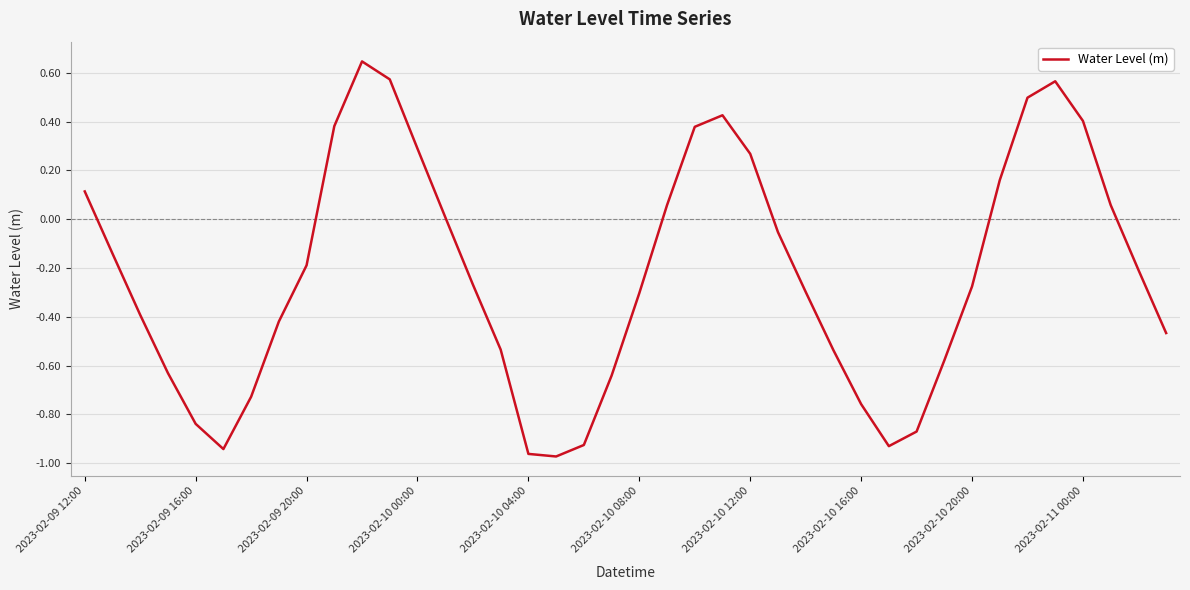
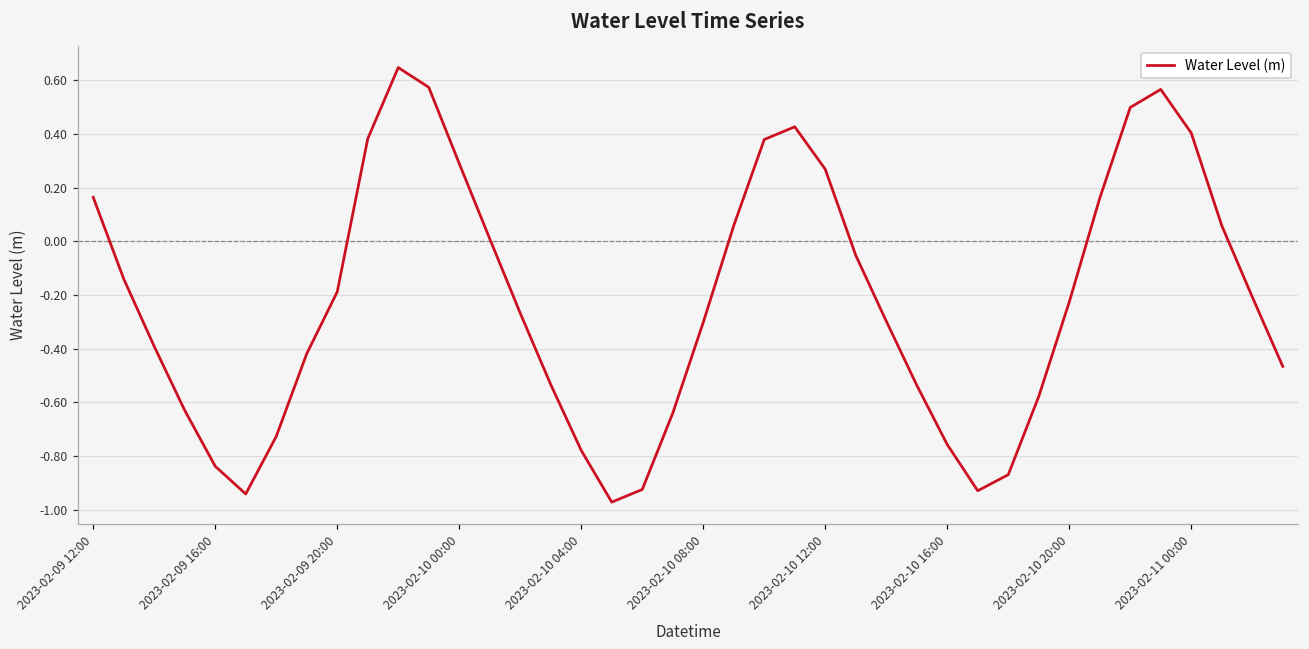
2023-02-09 12:00: 0.11 -> 0.16
2023-02-10 04:00: -0.96 -> -0.78
2023-02-10 20:00: -0.28 -> -0.23
